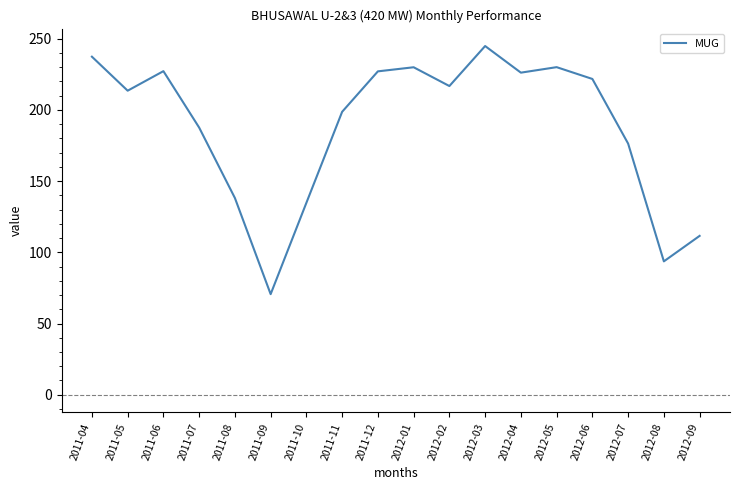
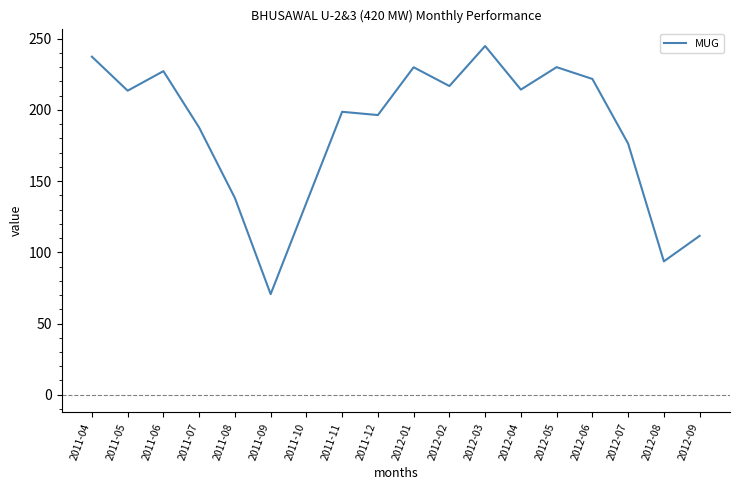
2011-12: 227 -> 196
2012-04: 226 -> 214
